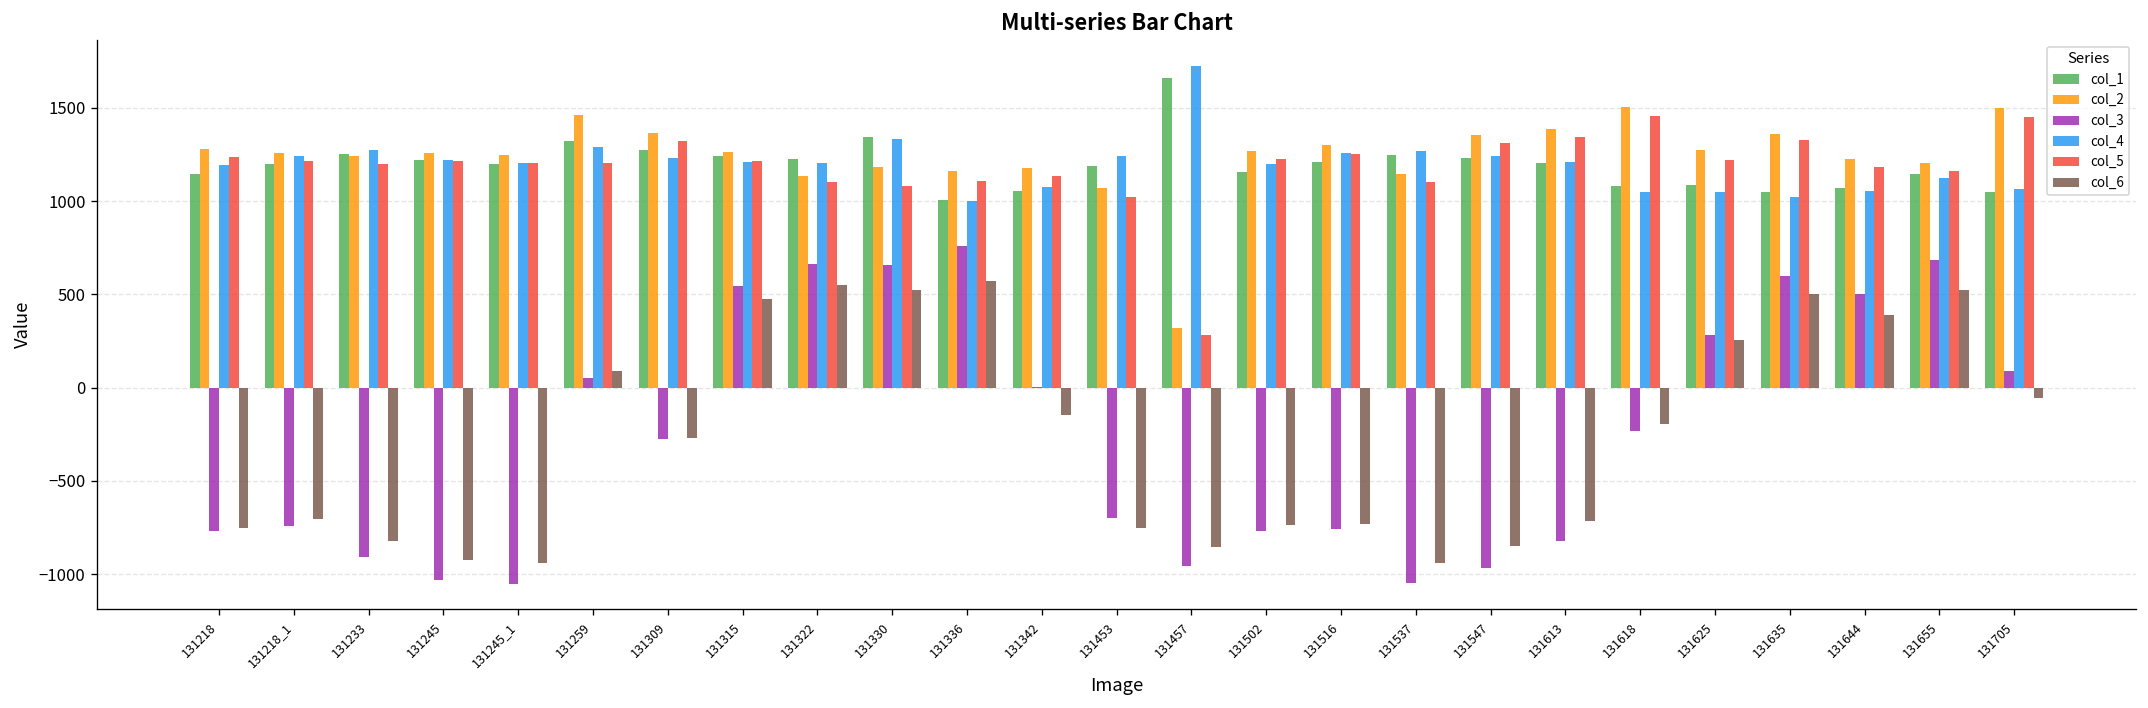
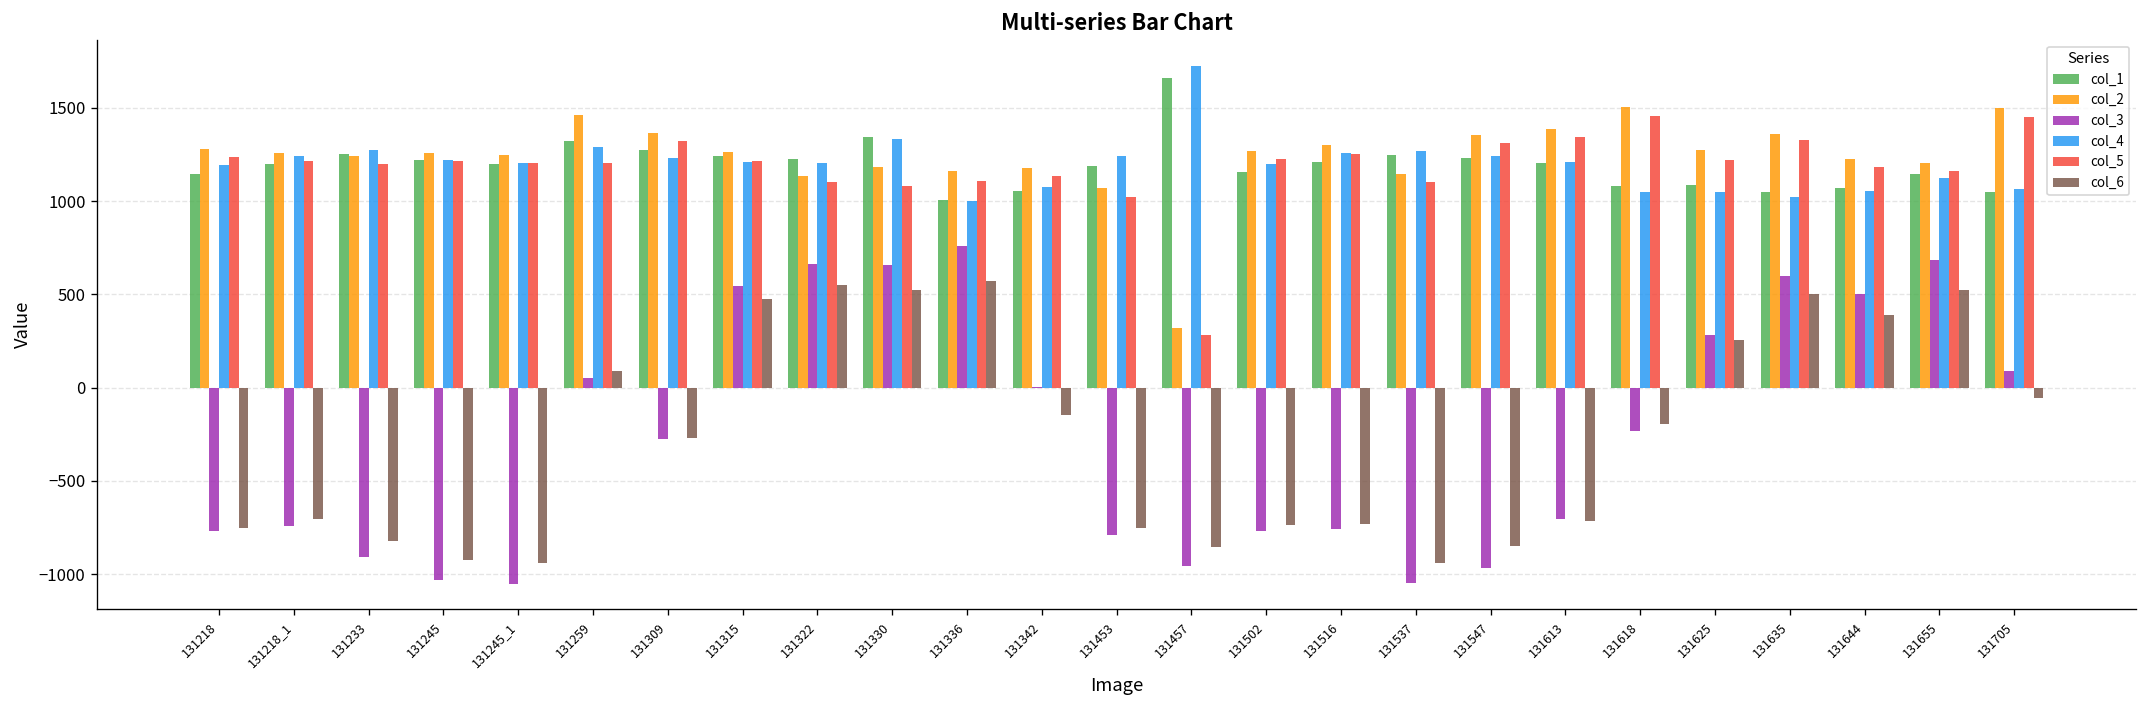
col_3, 131453: -700 -> -790
col_3, 131613: -820 -> -700
